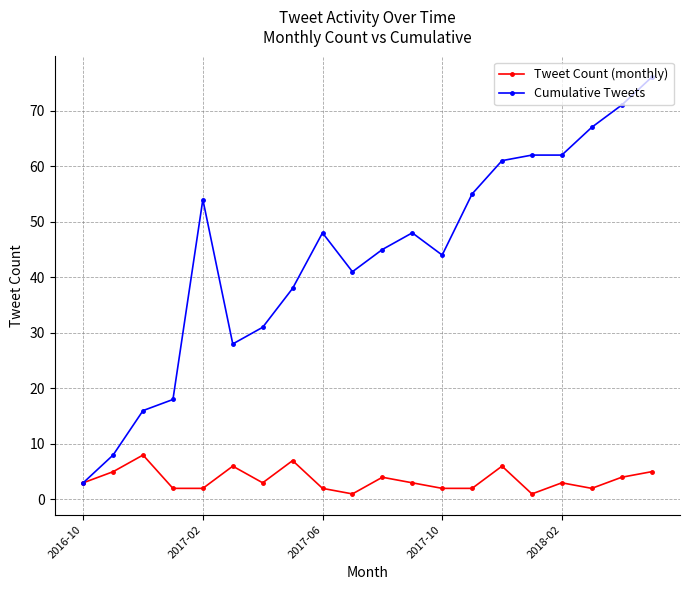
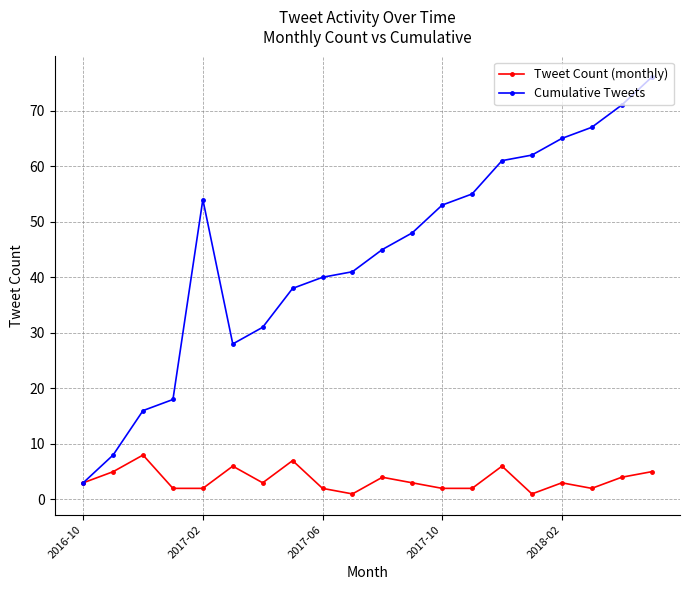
Cumulative Tweets, 2017-06: 48 -> 40
Cumulative Tweets, 2017-10: 44 -> 53
Cumulative Tweets, 2018-02: 62 -> 65
